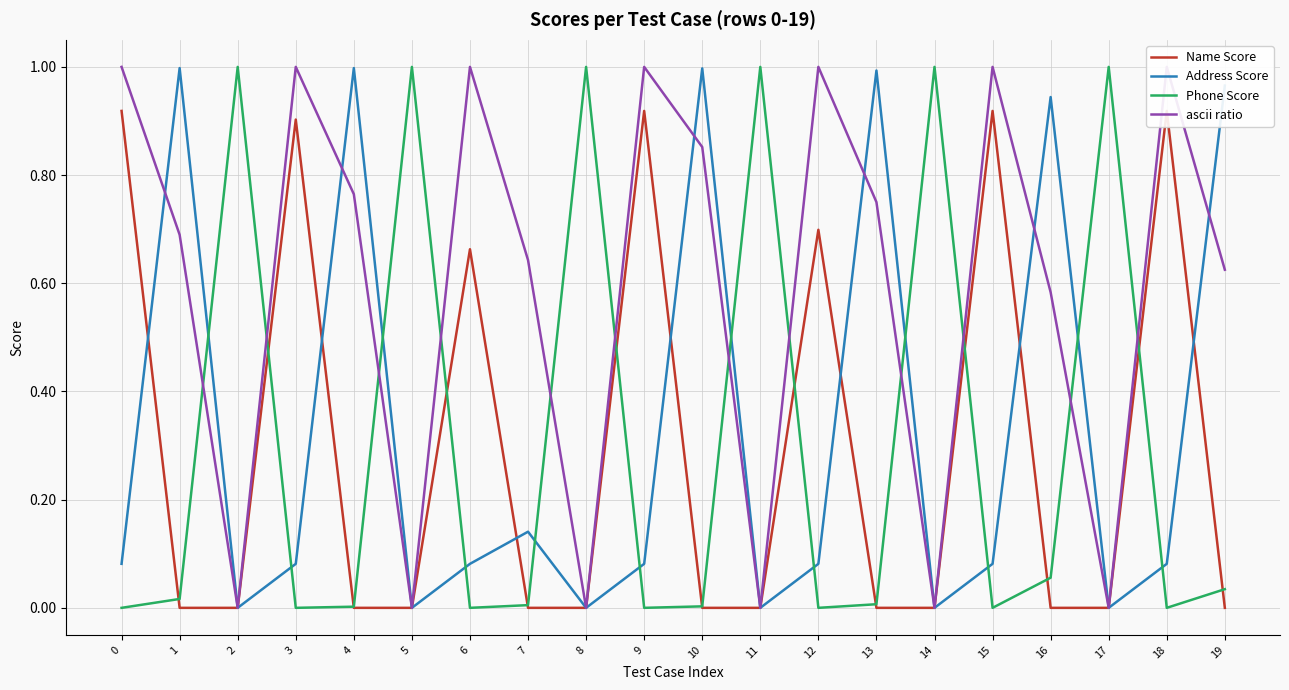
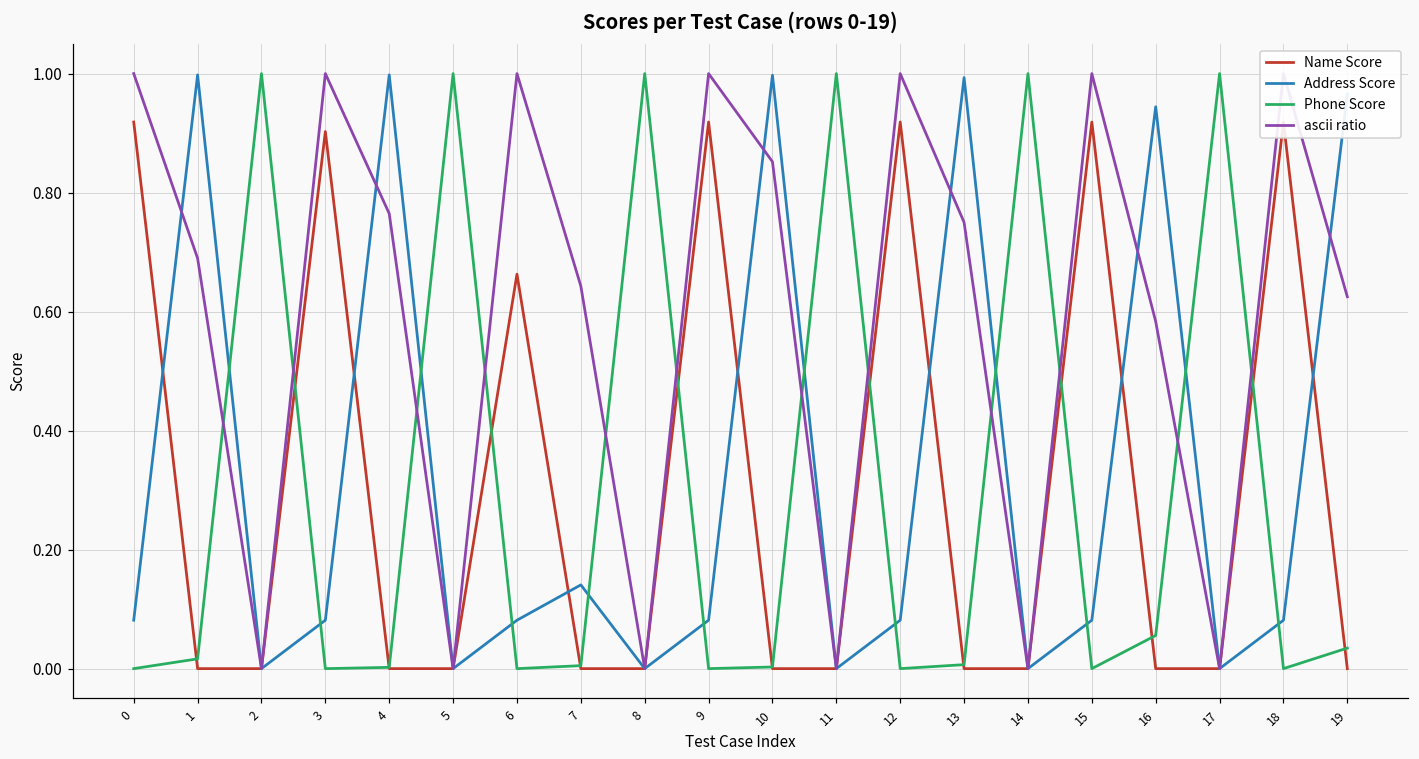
Name Score, 12: 0.70 -> 0.92
